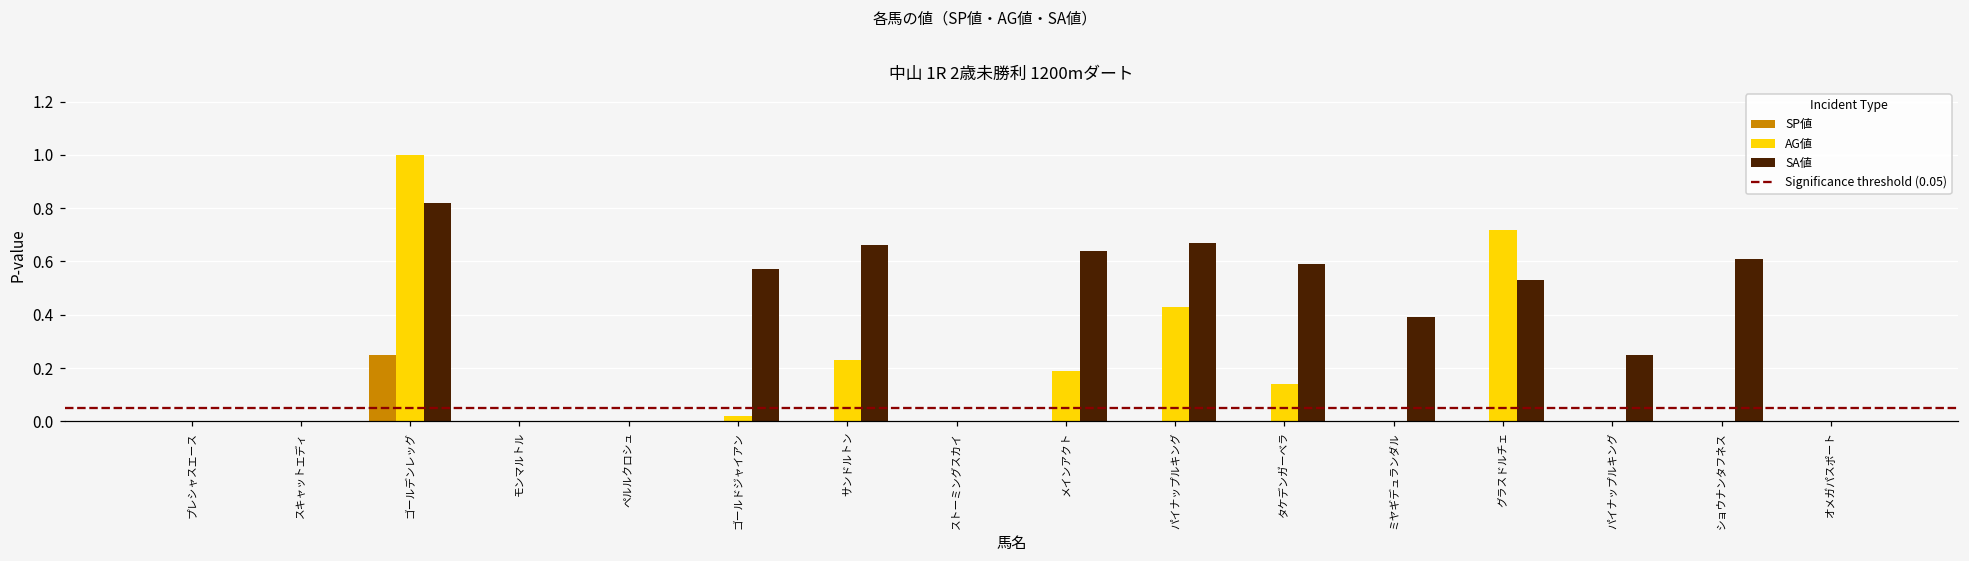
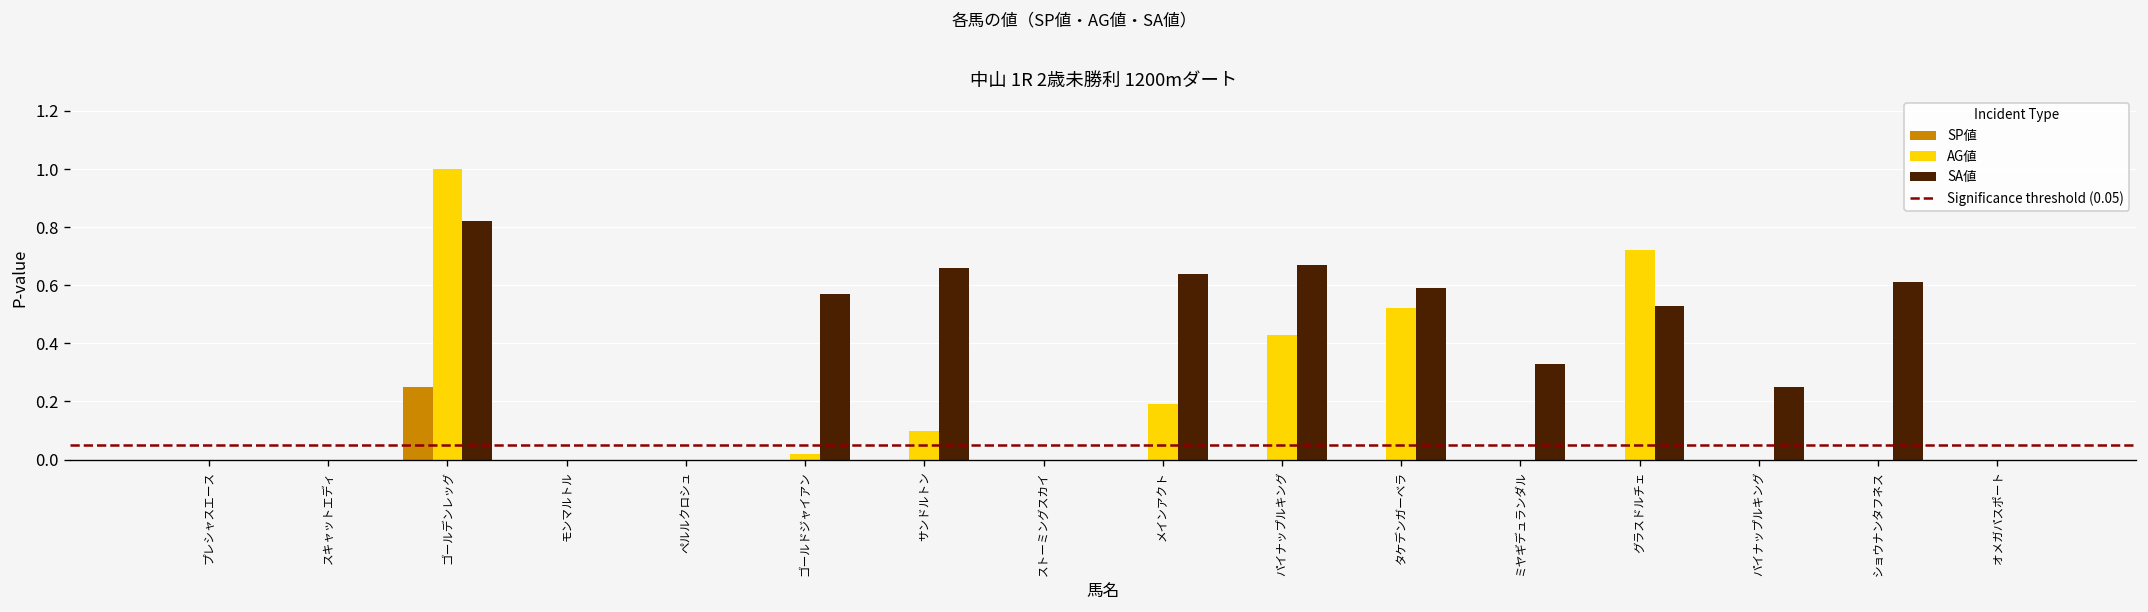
AG値, サンドルトン: 0.23 -> 0.10
AG値, タケデンガーベラ: 0.14 -> 0.52
SA値, ミヤギデュランダル: 0.39 -> 0.33
